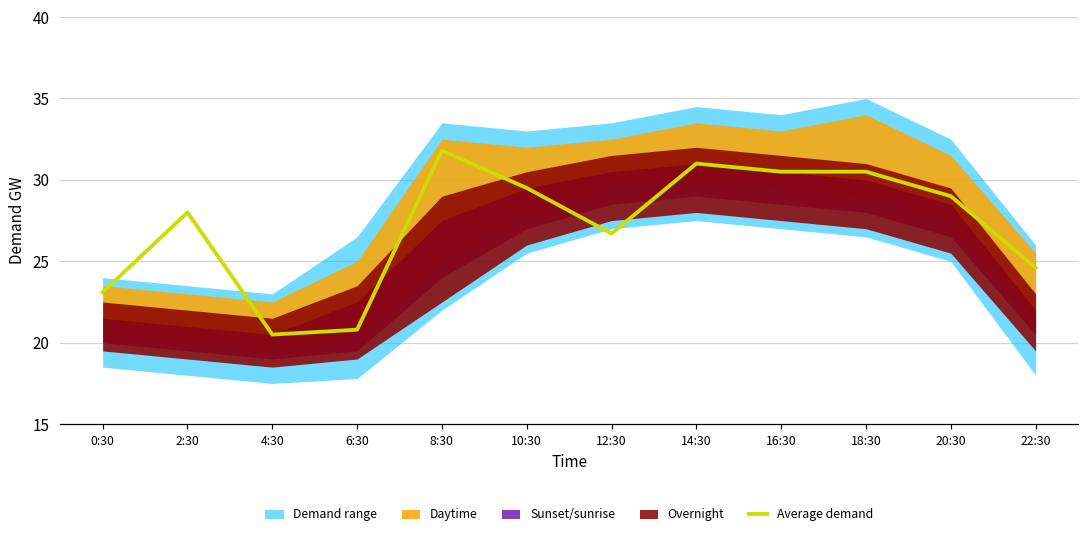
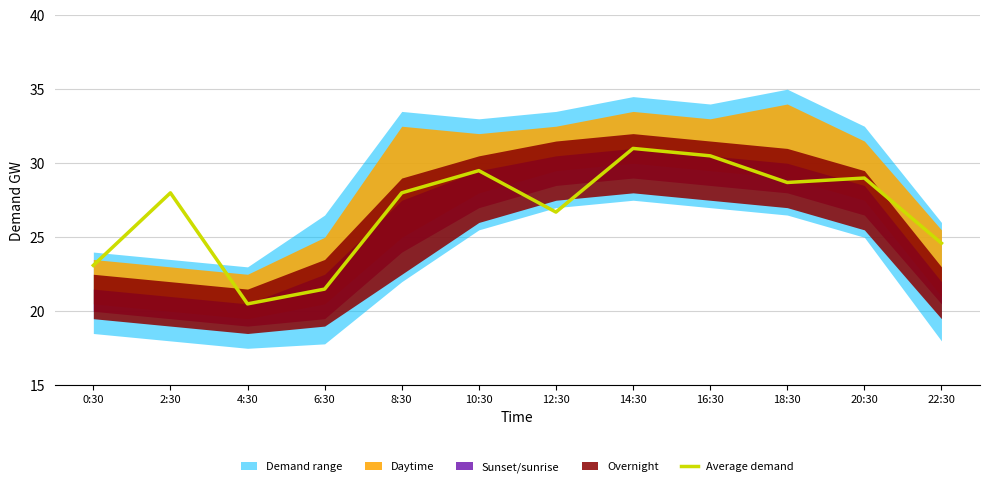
Average demand, 6:30: 20.8 -> 21.5
Average demand, 8:30: 31.8 -> 28.0
Average demand, 18:30: 30.5 -> 28.7
